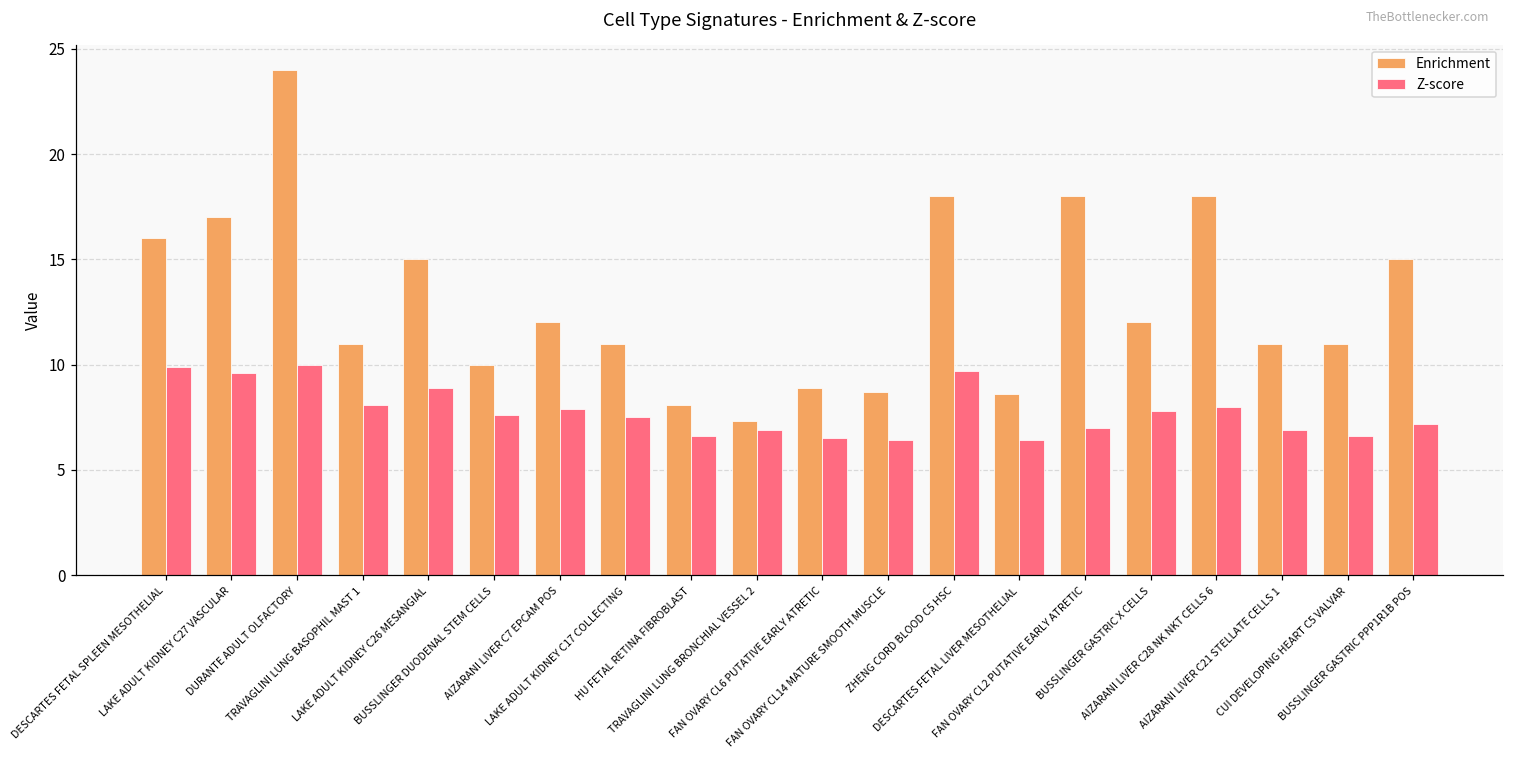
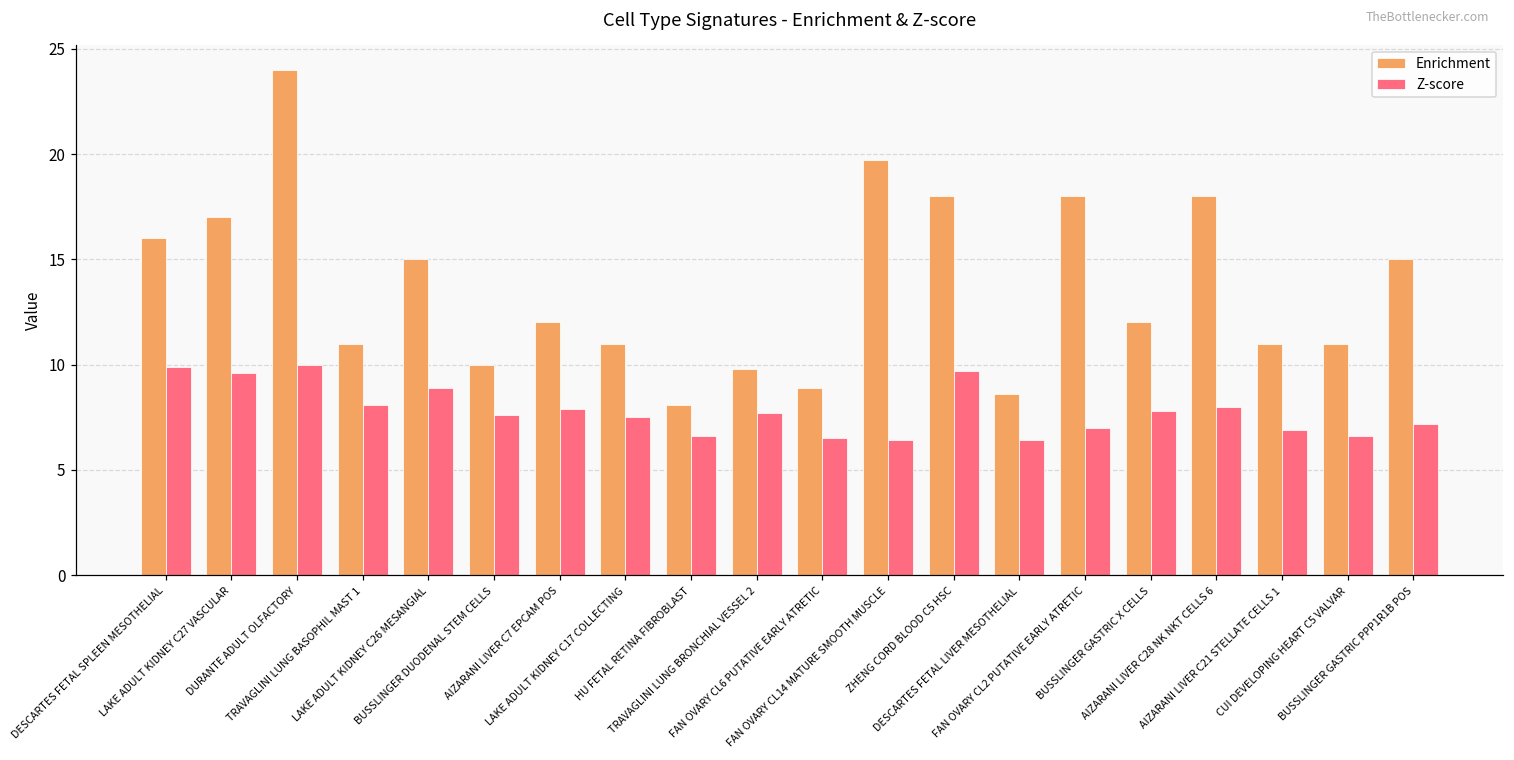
Enrichment, TRAVAGLINI LUNG BRONCHIAL VESSEL 2: 7.3 -> 9.8
Z-score, TRAVAGLINI LUNG BRONCHIAL VESSEL 2: 6.9 -> 7.7
Enrichment, FAN OVARY CL14 MATURE SMOOTH MUSCLE: 8.7 -> 19.7
